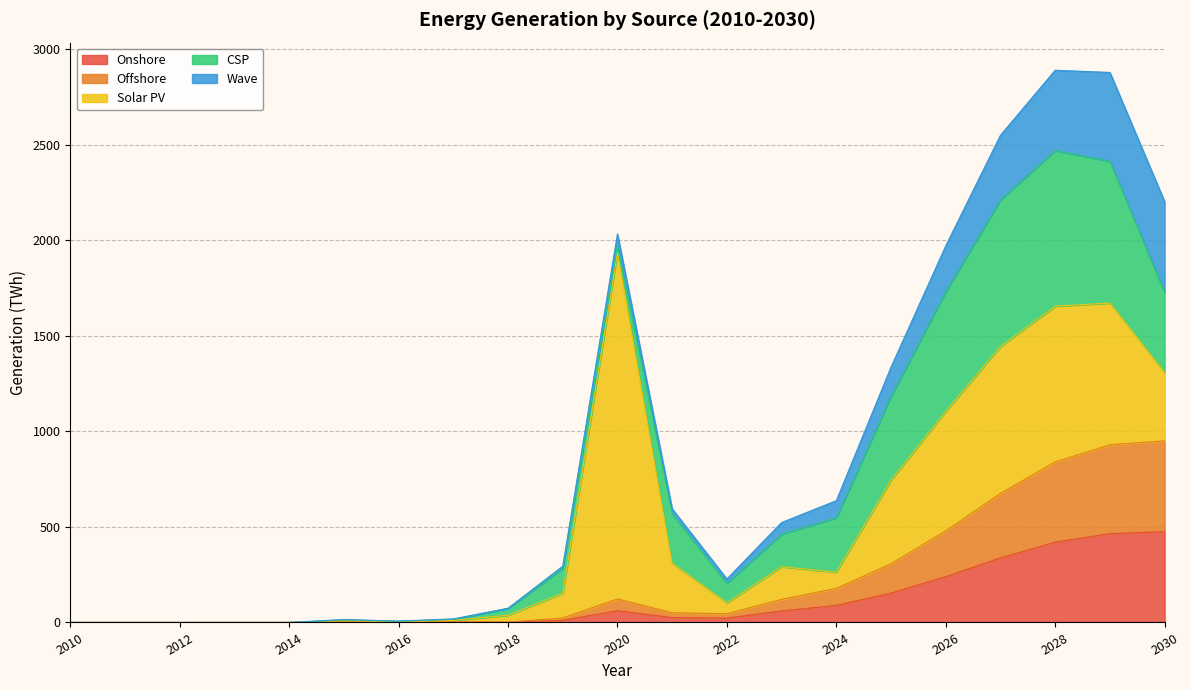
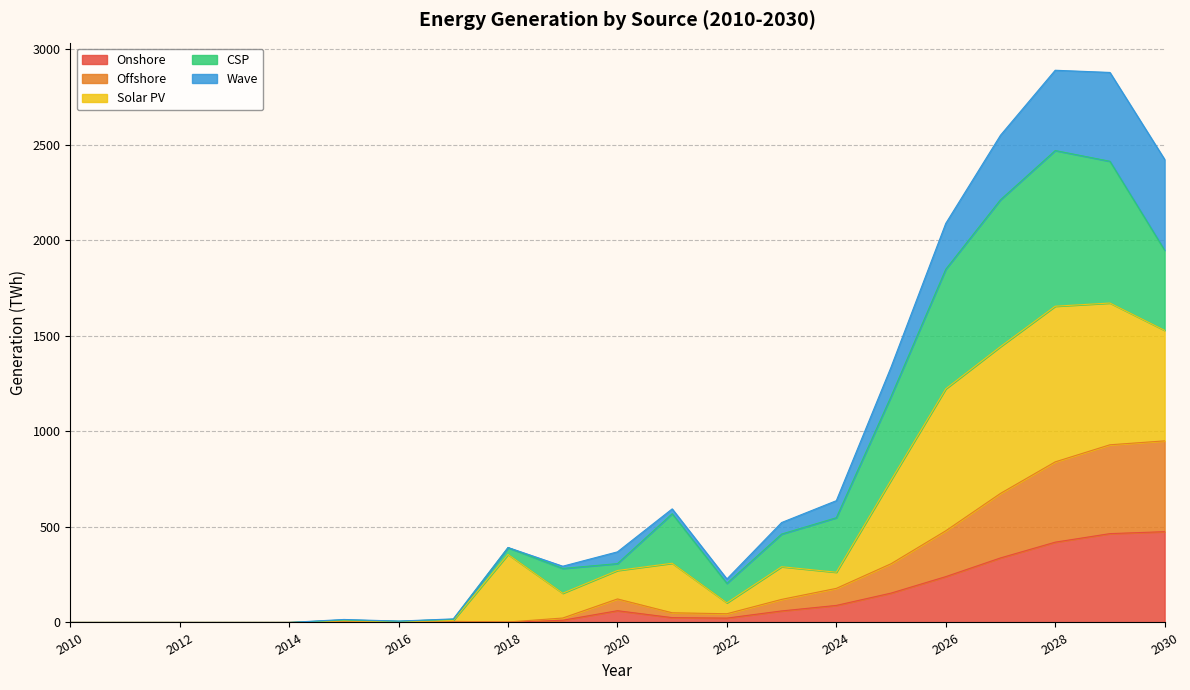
Solar PV, 2018: 40 -> 350
Solar PV, 2020: 1810 -> 150
Solar PV, 2026: 630 -> 740
Solar PV, 2030: 360 -> 580
